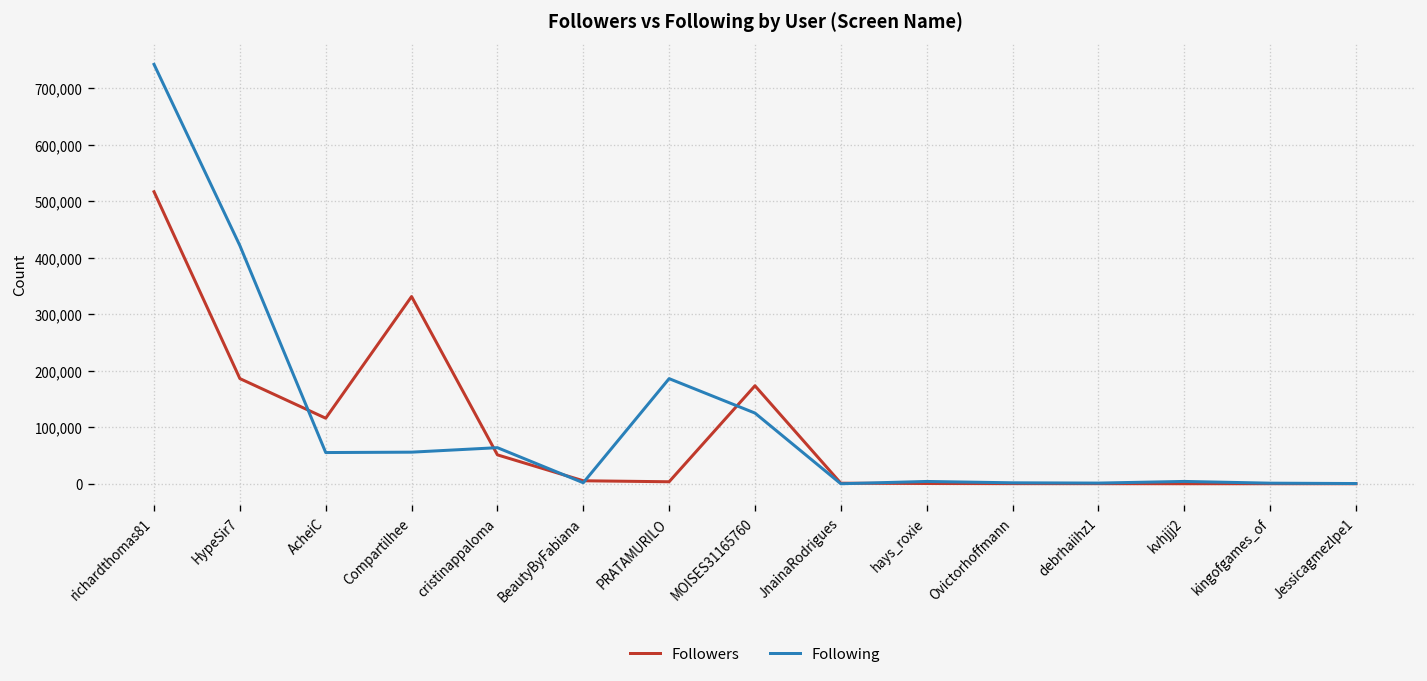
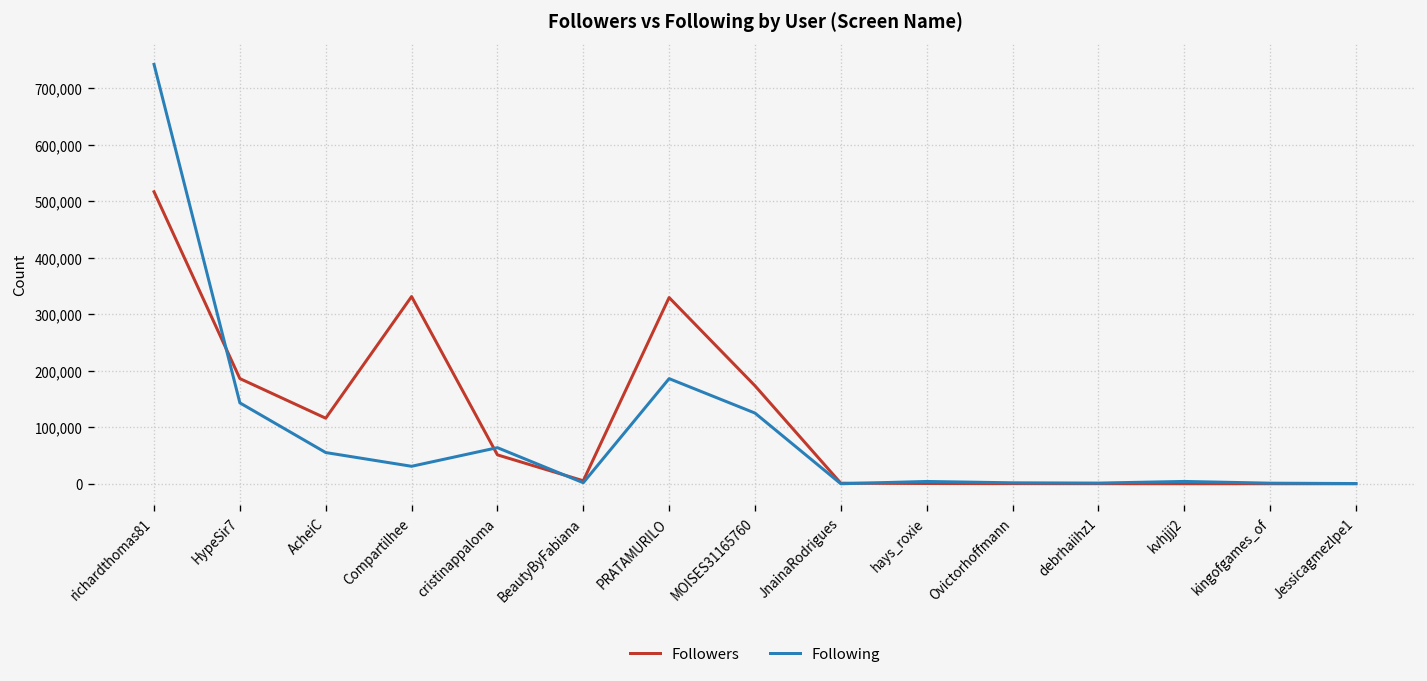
Following, HypeSir7: 420,000 -> 140,000
Following, Compartilhee: 60,000 -> 30,000
Followers, PRATAMURILO: 0 -> 330,000
